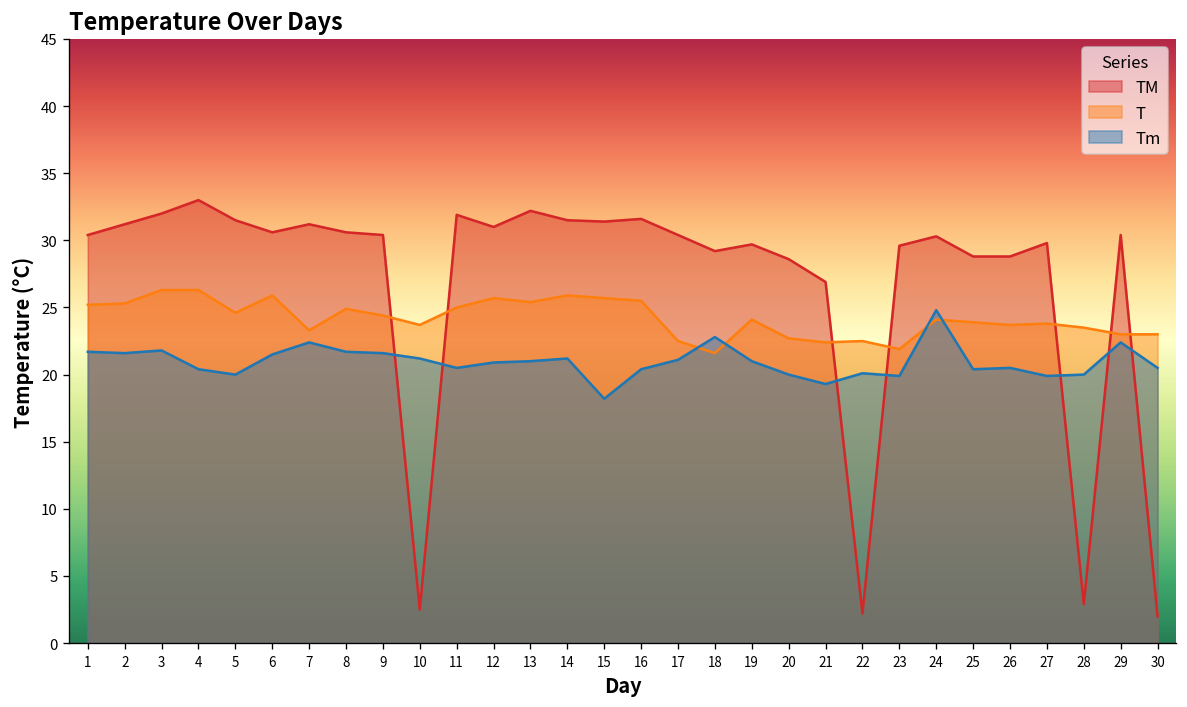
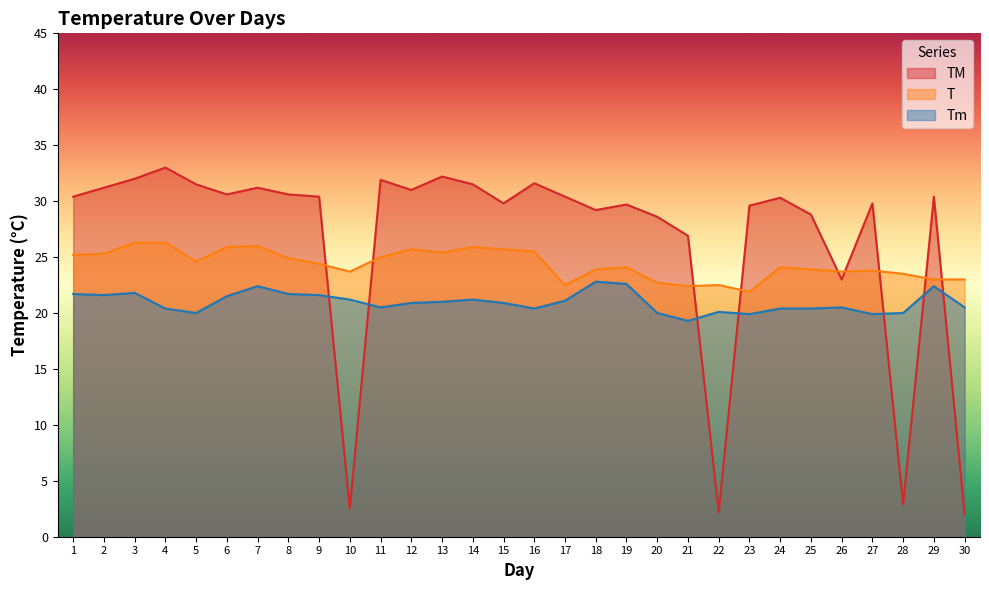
T, 7: 23.3 -> 26.0
TM, 15: 31.4 -> 29.8
Tm, 15: 18.2 -> 20.9
T, 18: 21.6 -> 23.9
Tm, 19: 21.0 -> 22.6
Tm, 24: 24.8 -> 20.4
TM, 26: 28.8 -> 23.0
